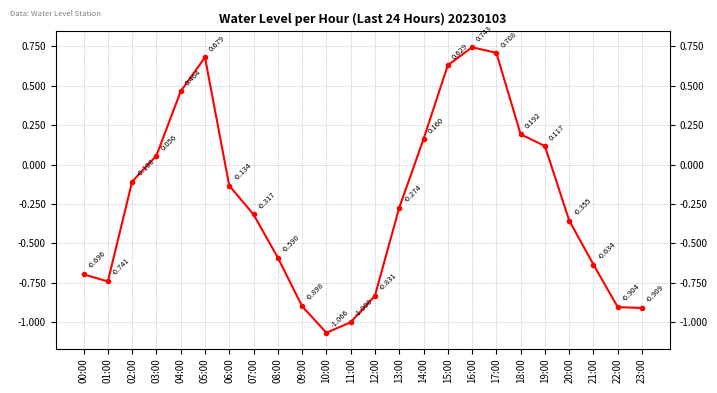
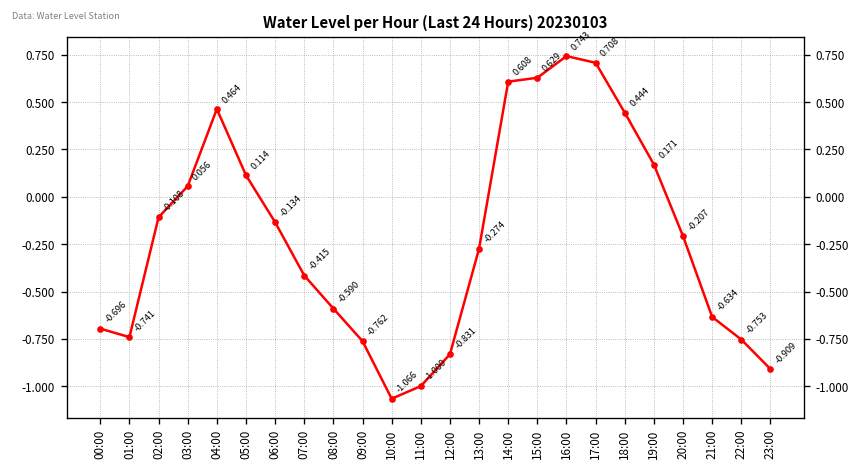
05:00: 0.679 -> 0.114
07:00: -0.317 -> -0.415
09:00: -0.898 -> -0.762
14:00: 0.160 -> 0.608
18:00: 0.192 -> 0.444
19:00: 0.117 -> 0.171
20:00: -0.355 -> -0.207
22:00: -0.904 -> -0.753
